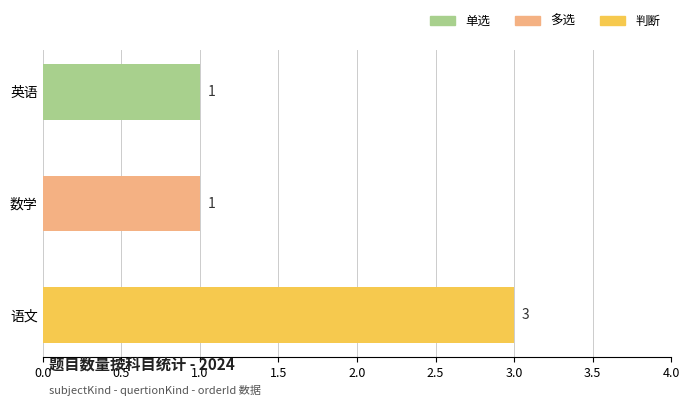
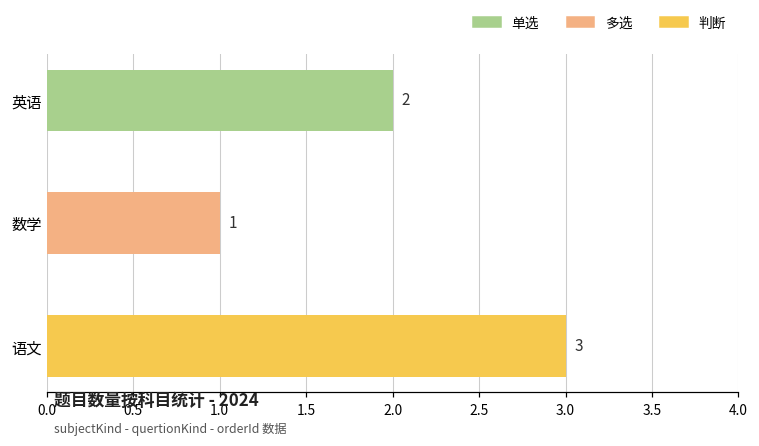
英语: 1 -> 2
